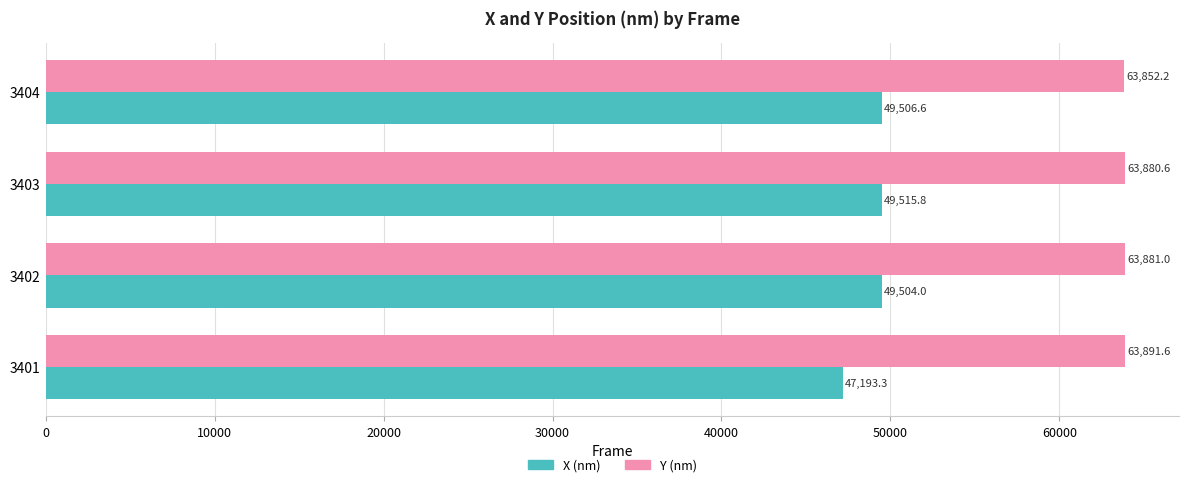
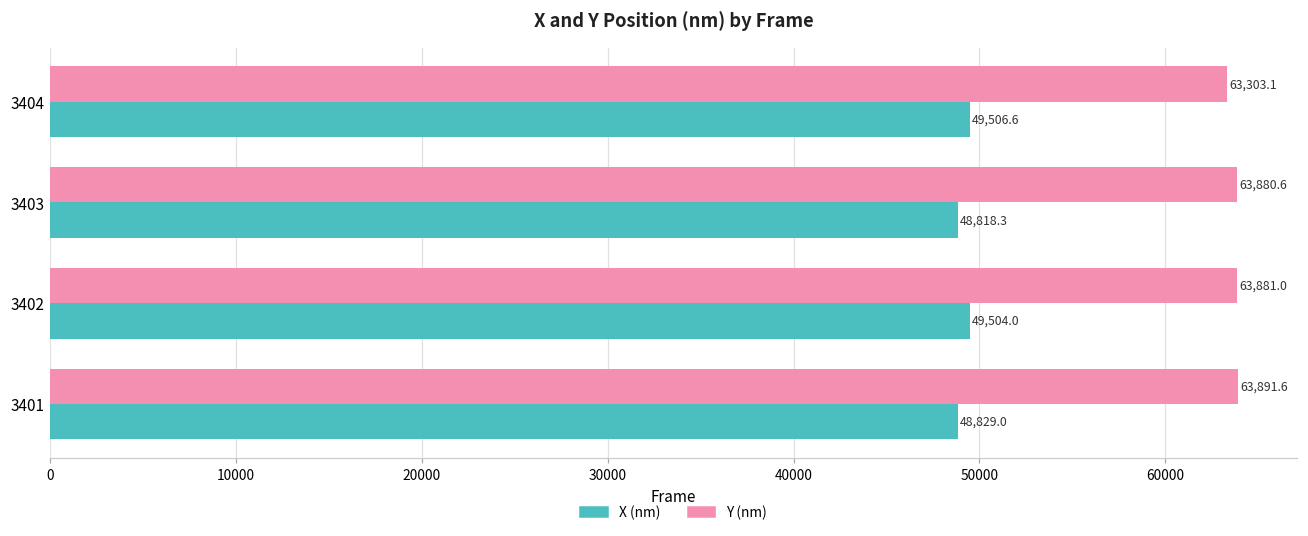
Y (nm), 3404: 63,852.2 -> 63,303.1
X (nm), 3403: 49,515.8 -> 48,818.3
X (nm), 3401: 47,193.3 -> 48,829.0
